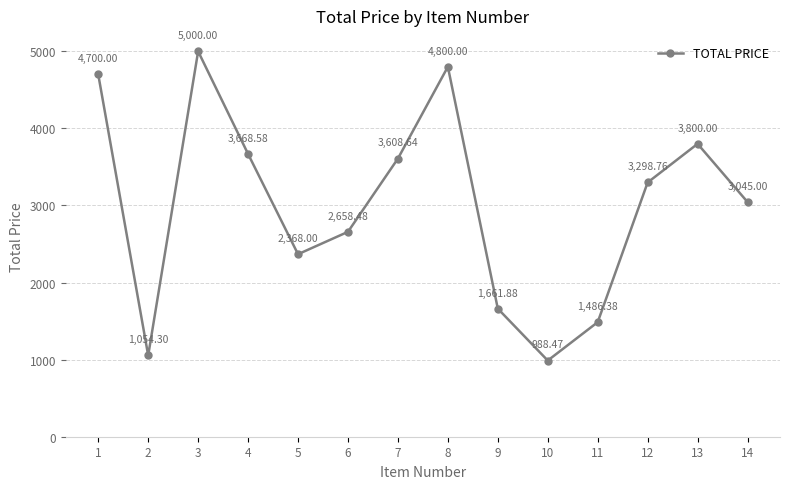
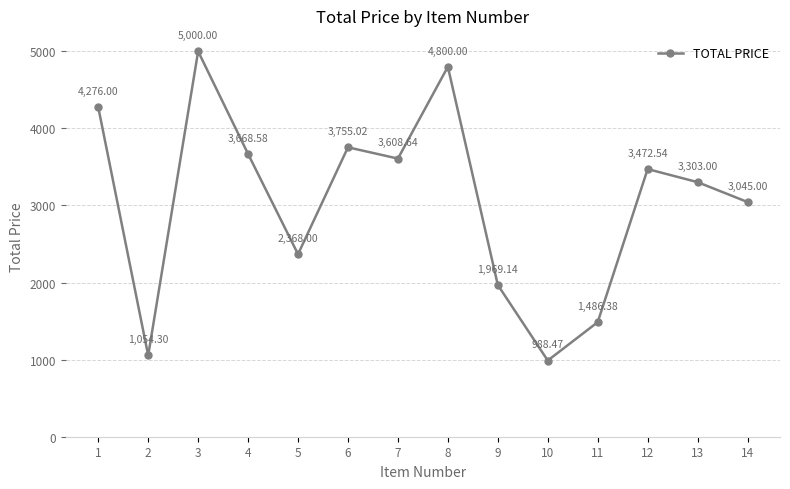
1: 4,700.00 -> 4,276.00
6: 2,658.48 -> 3,755.02
9: 1,661.88 -> 1,969.14
12: 3,298.76 -> 3,472.54
13: 3,800.00 -> 3,303.00
